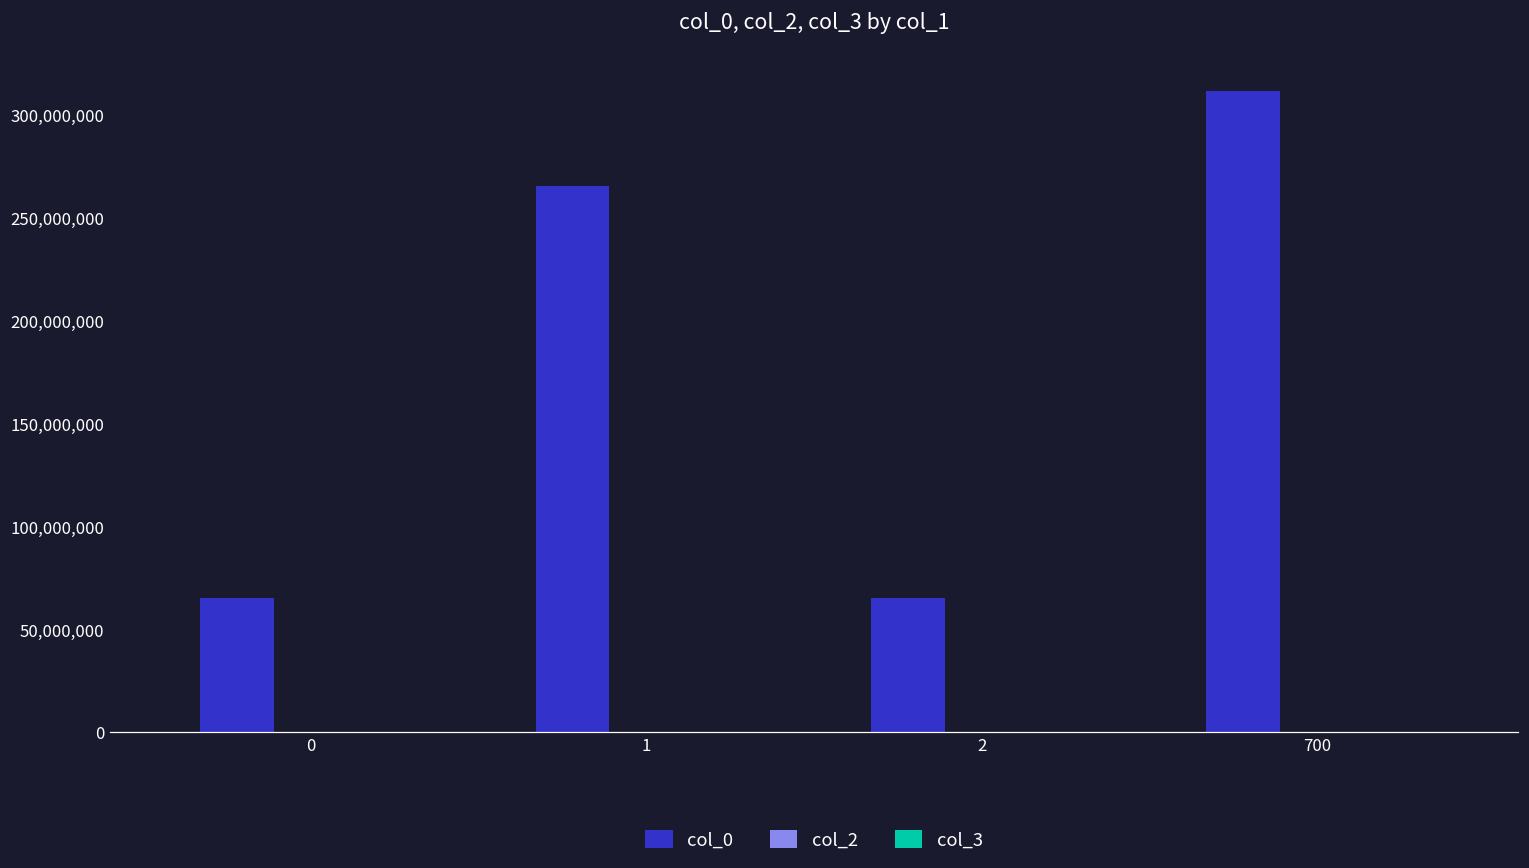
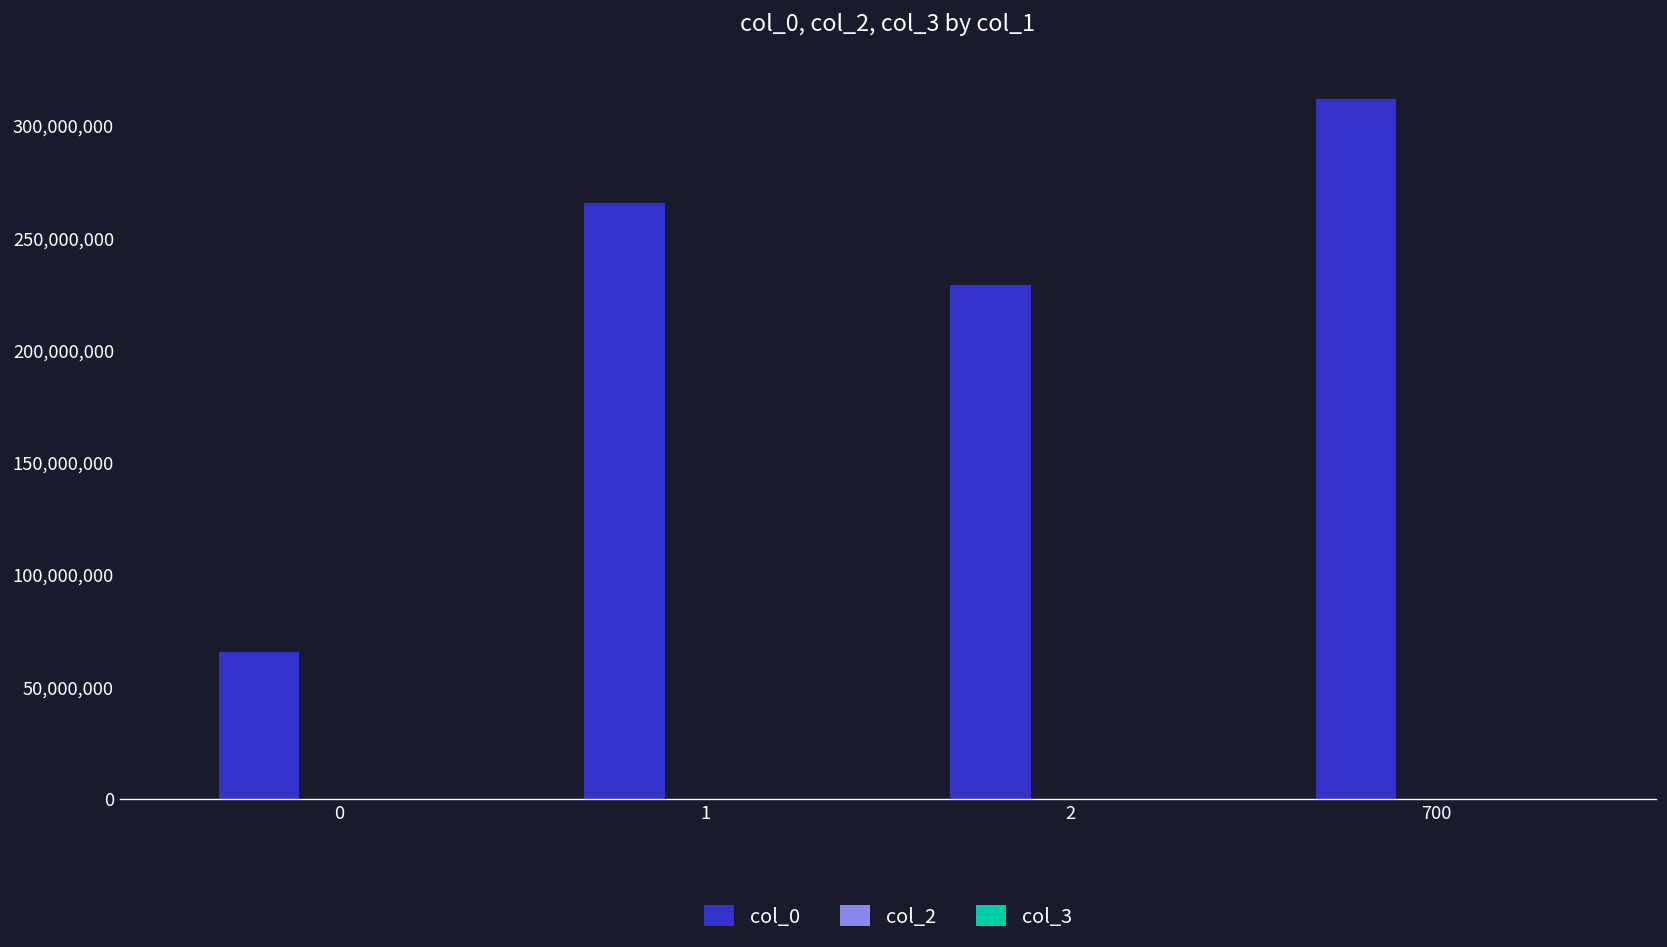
col_0, 2: 65,000,000 -> 229,000,000
